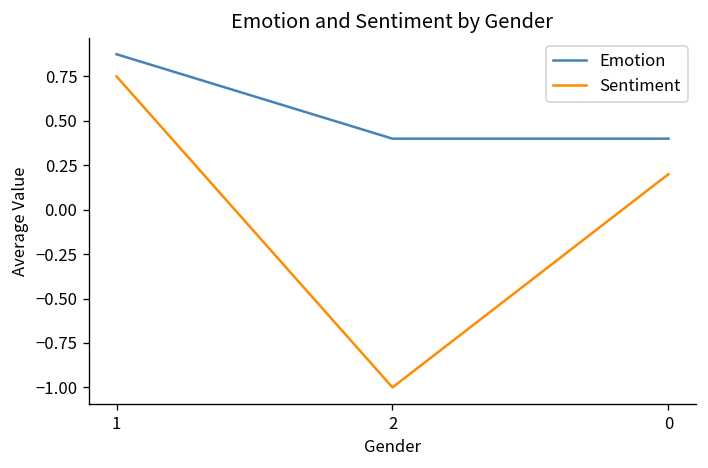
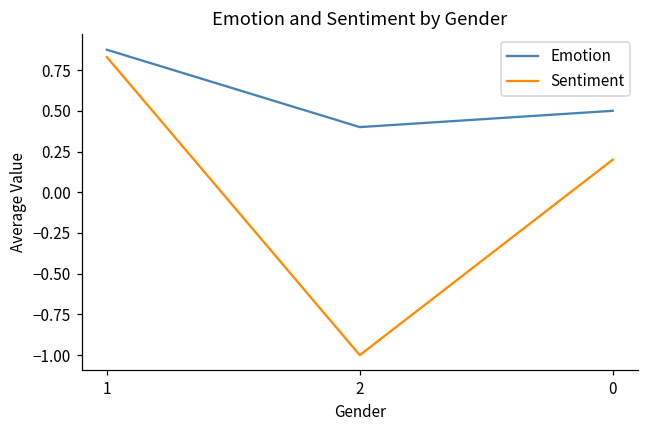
Sentiment, 1: 0.75 -> 0.83
Emotion, 0: 0.4 -> 0.5
